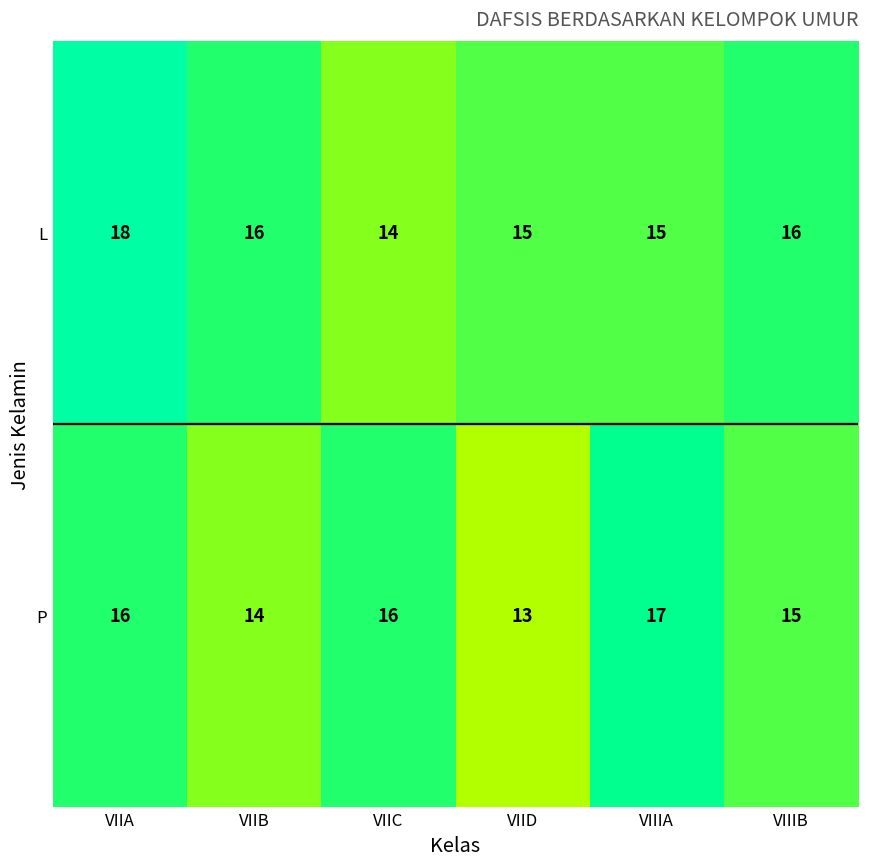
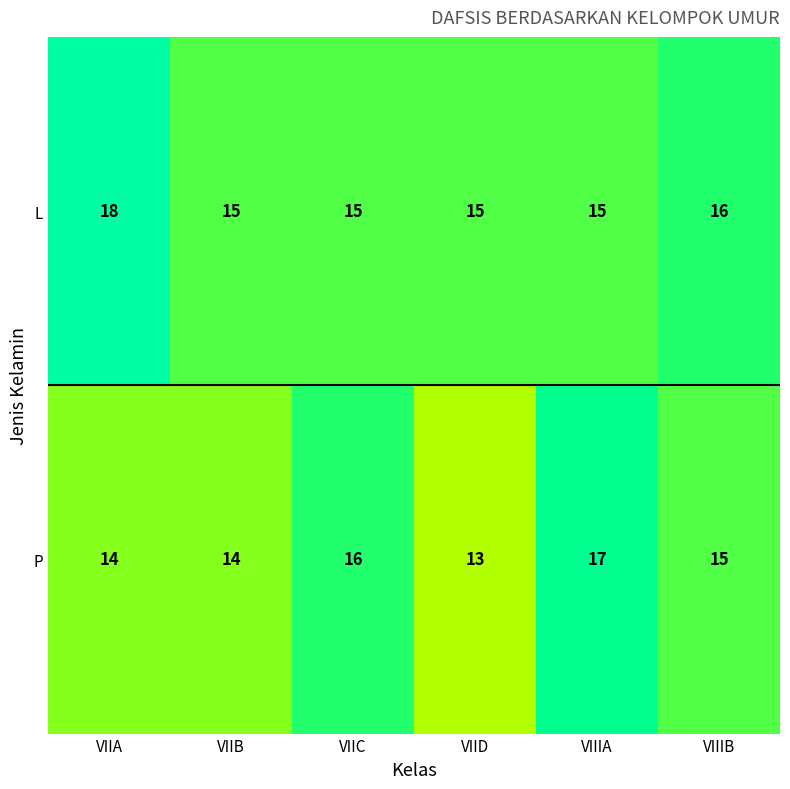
L, VIIB: 16 -> 15
L, VIIC: 14 -> 15
P, VIIA: 16 -> 14
